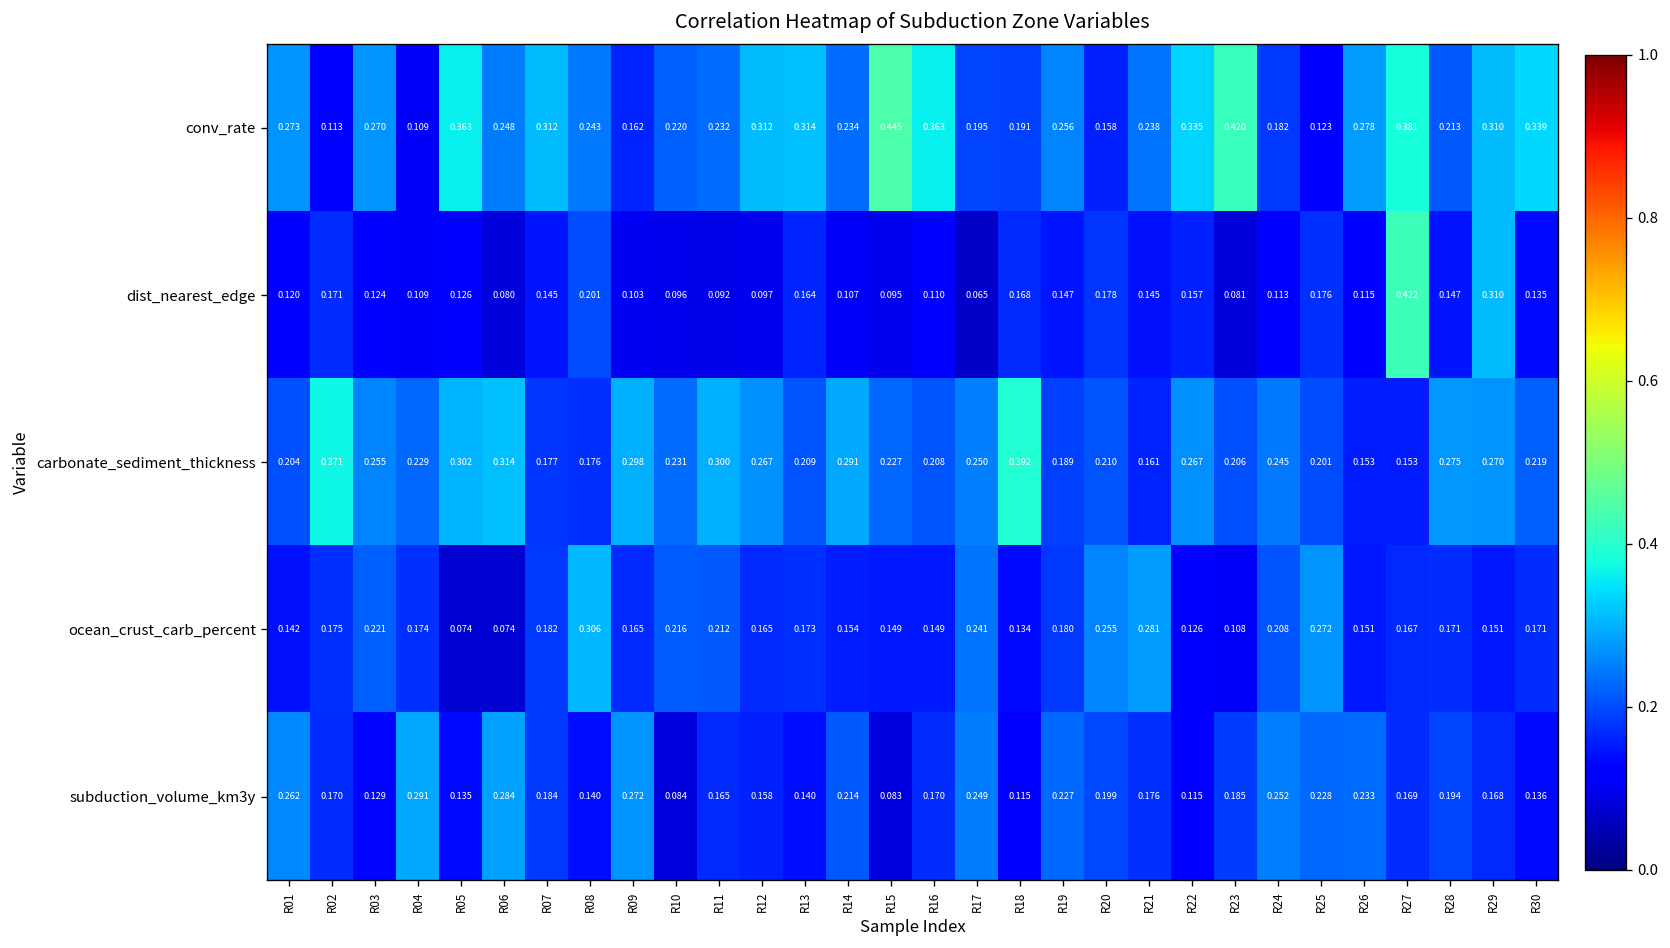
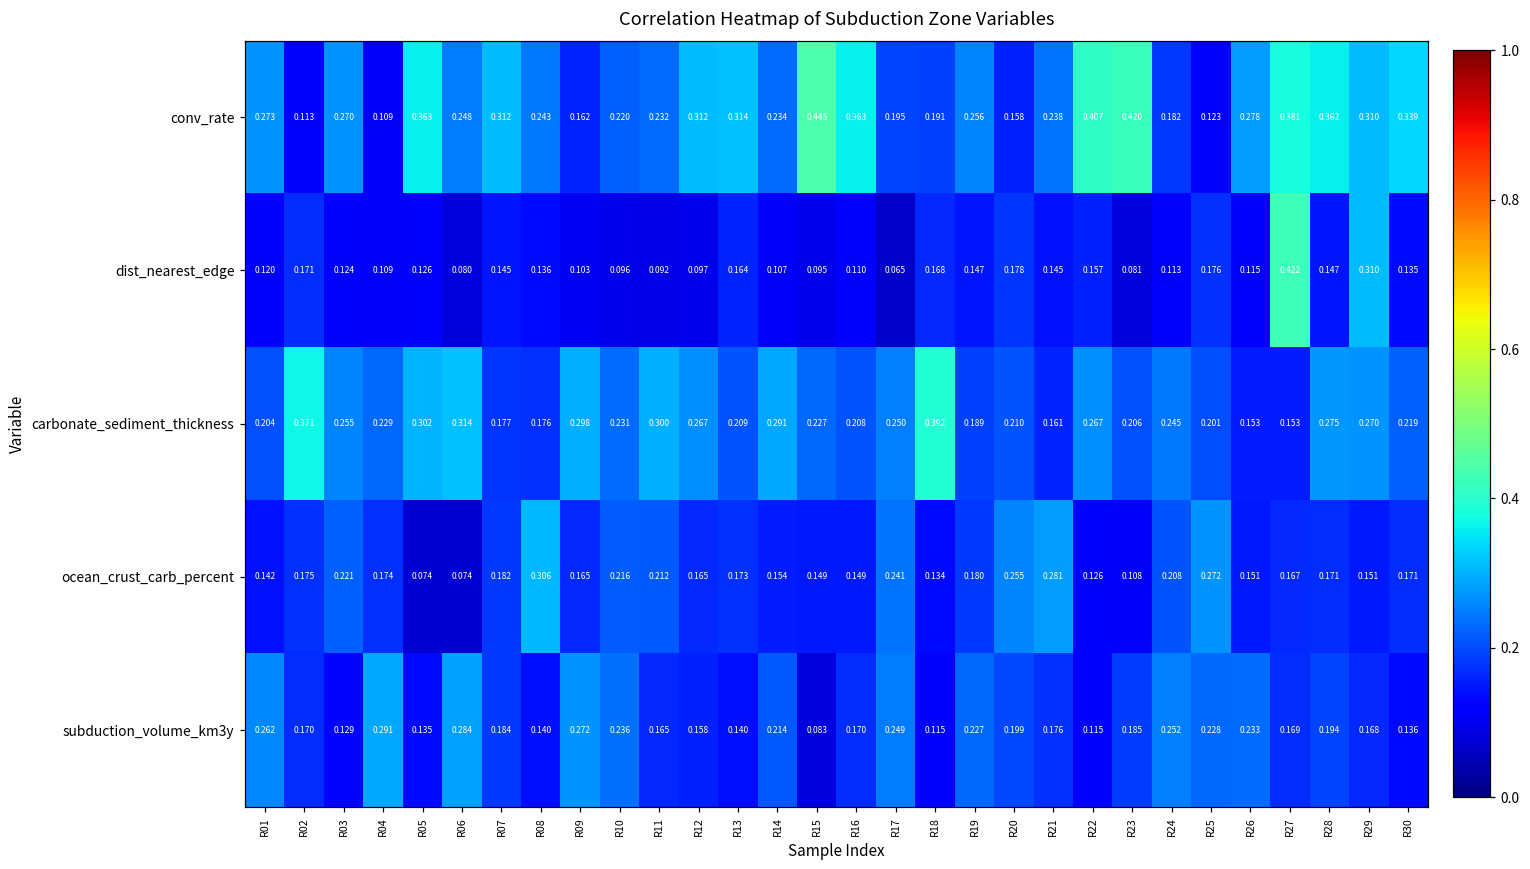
conv_rate, R22: 0.335 -> 0.407
conv_rate, R28: 0.213 -> 0.362
dist_nearest_edge, R08: 0.201 -> 0.136
subduction_volume_km3y, R10: 0.084 -> 0.236
